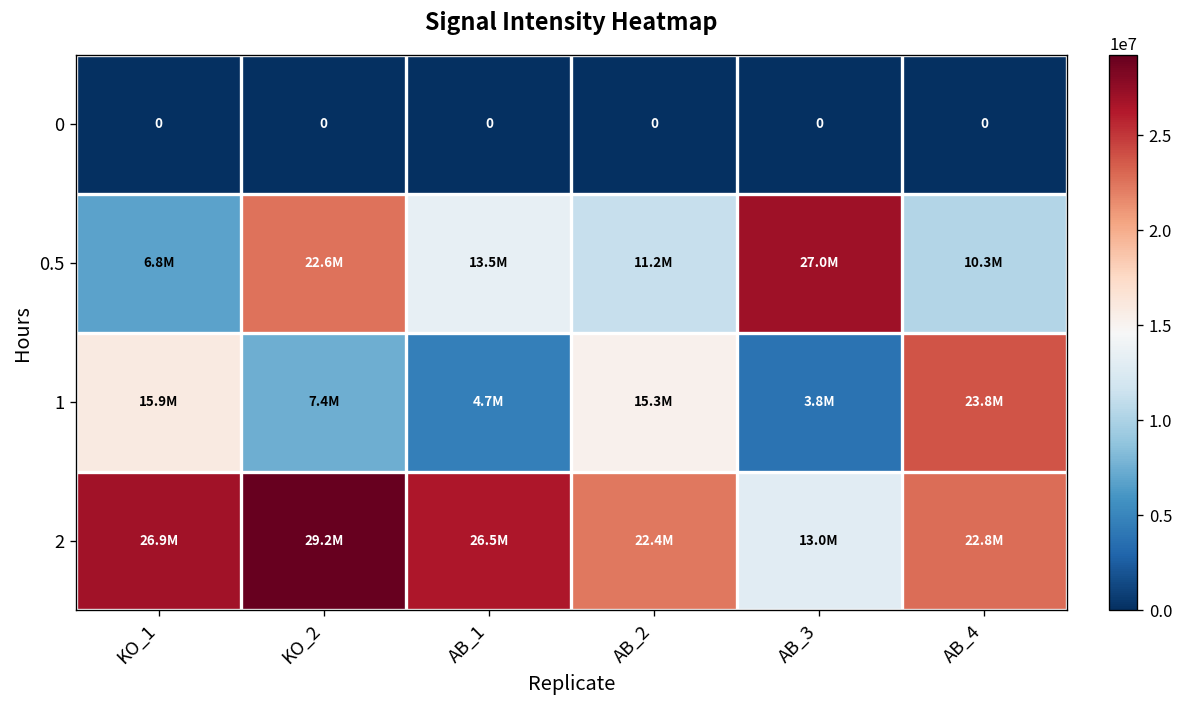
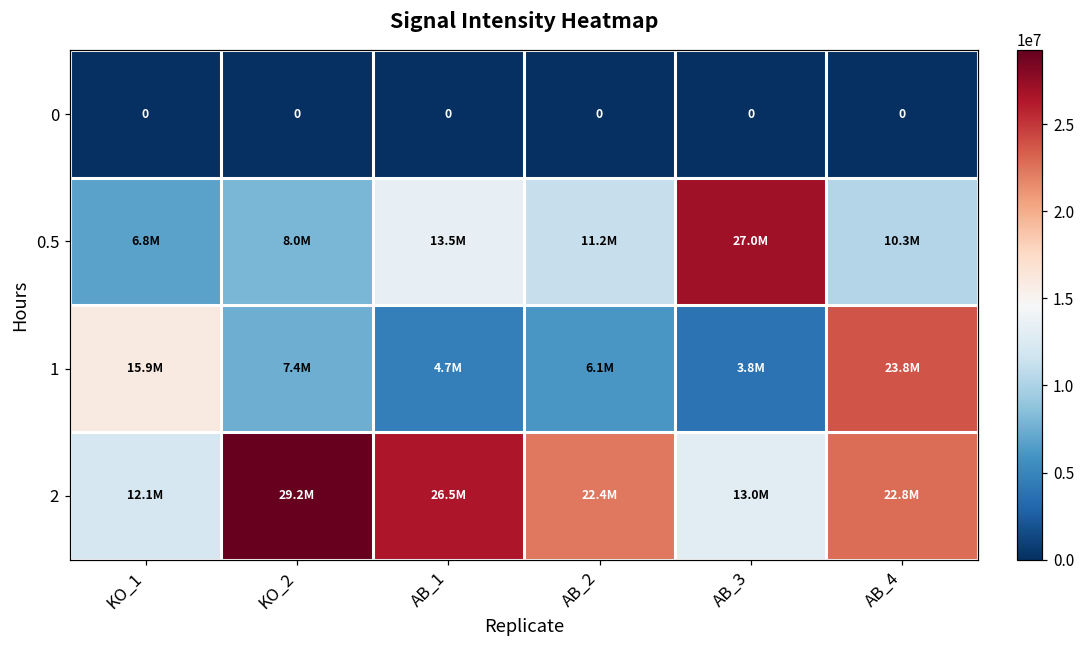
0.5, KO_2: 22.6M -> 8.0M
1, AB_2: 15.3M -> 6.1M
2, KO_1: 26.9M -> 12.1M
